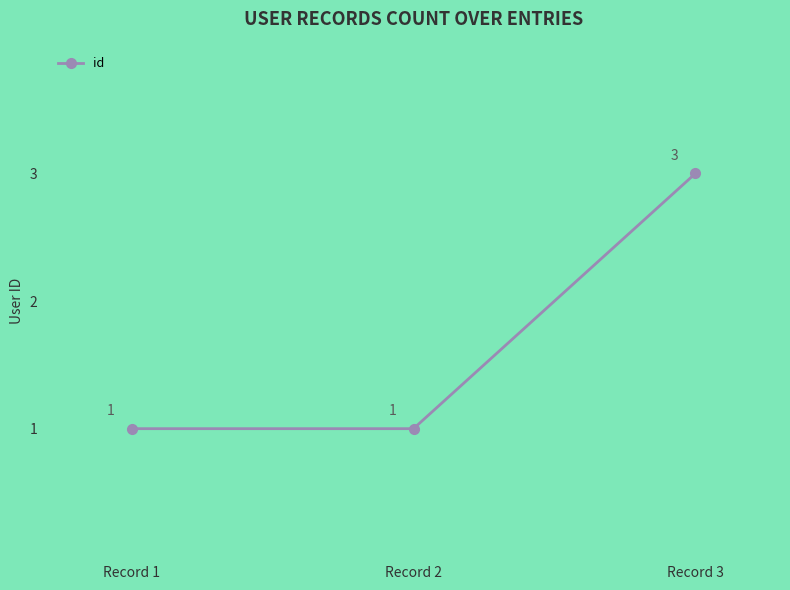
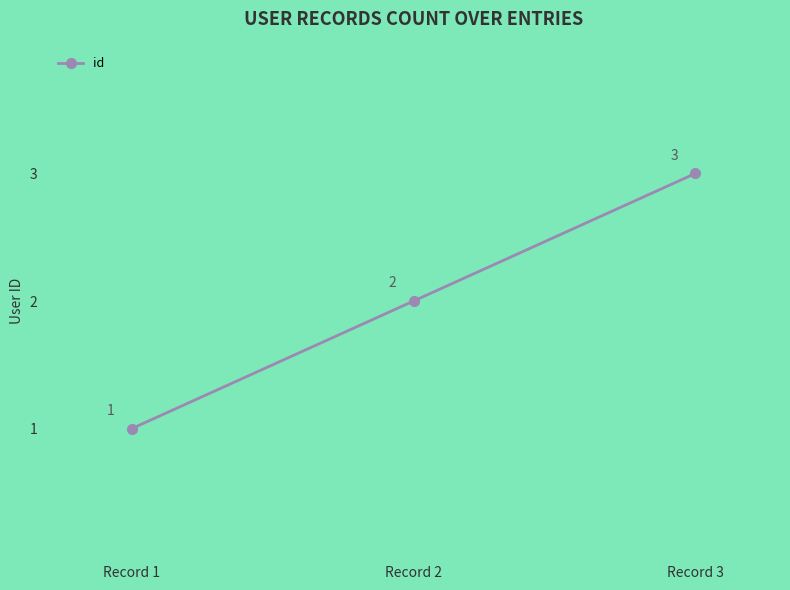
Record 2: 1 -> 2
